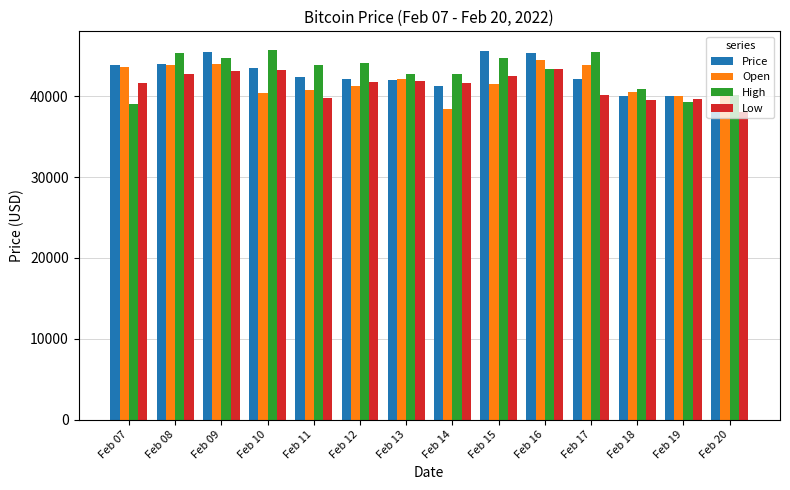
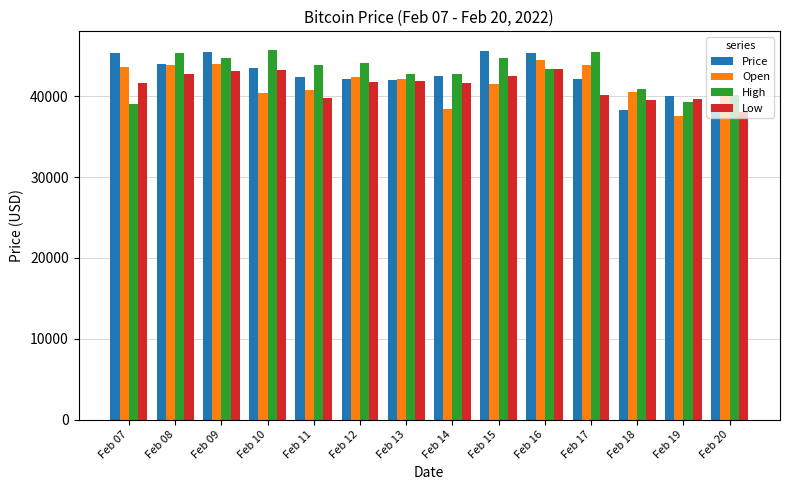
Price, Feb 07: 44000 -> 45000
Open, Feb 12: 41000 -> 42000
Price, Feb 14: 41000 -> 43000
Price, Feb 18: 40000 -> 38000
Open, Feb 19: 40000 -> 38000
